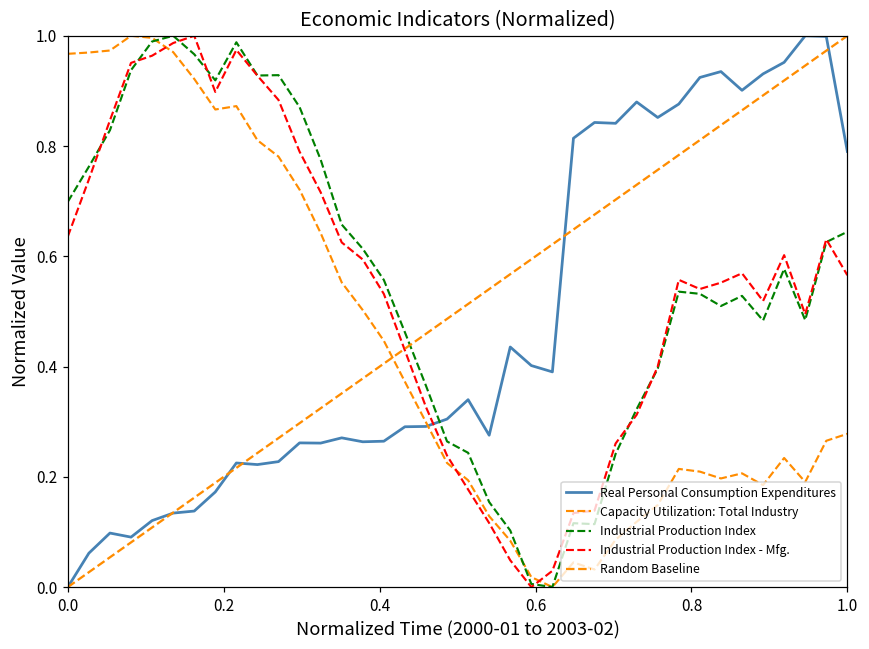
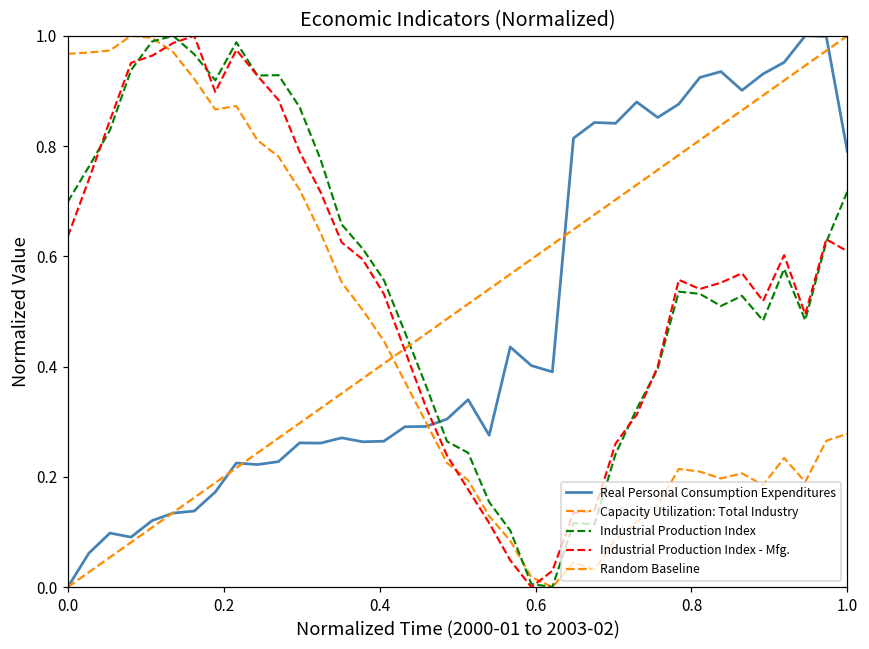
Industrial Production Index, 1.0: 0.64 -> 0.72
Industrial Production Index - Mfg., 1.0: 0.57 -> 0.61
